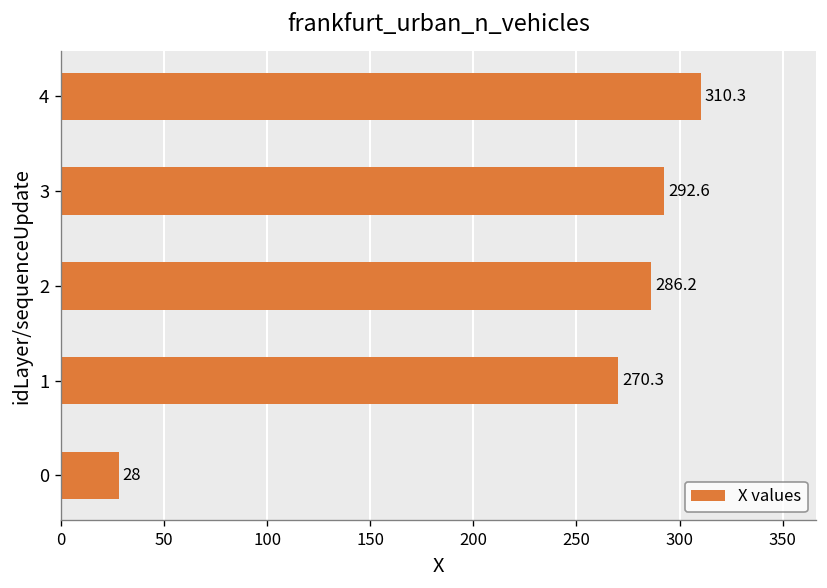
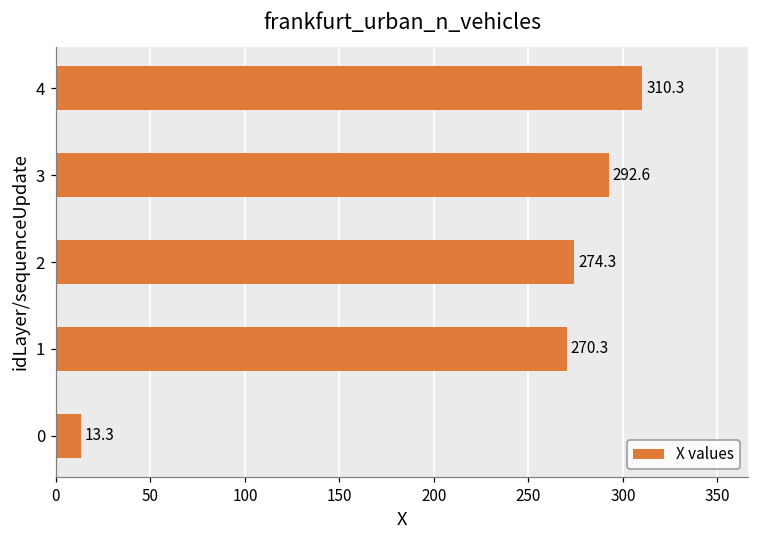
2: 286.2 -> 274.3
0: 28 -> 13.3
